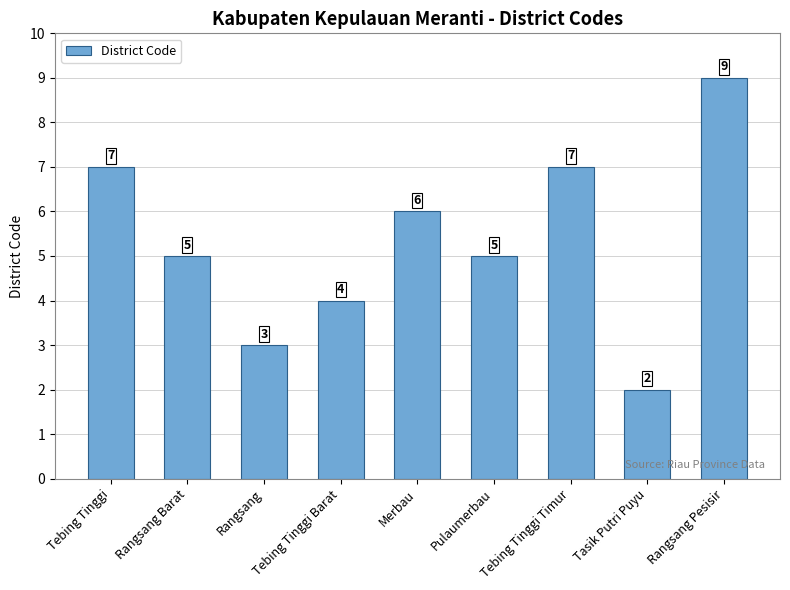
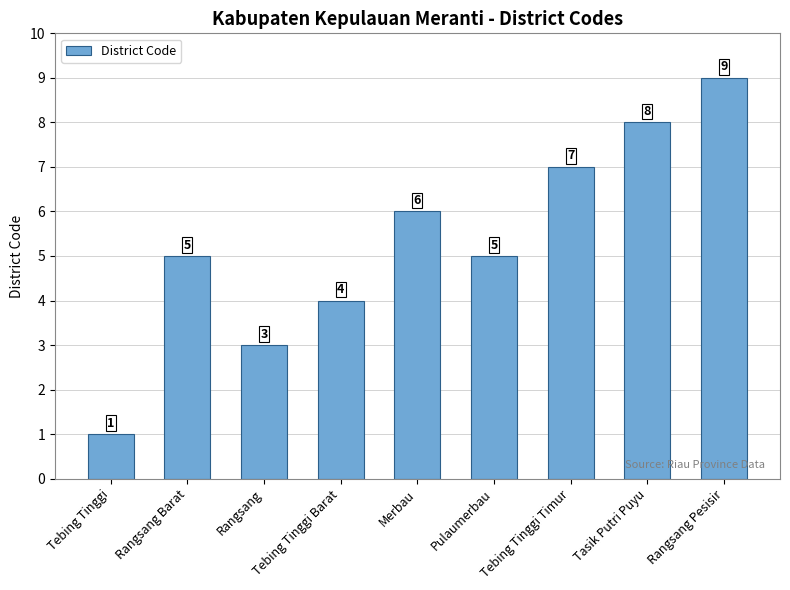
Tebing Tinggi: 7 -> 1
Tasik Putri Puyu: 2 -> 8
